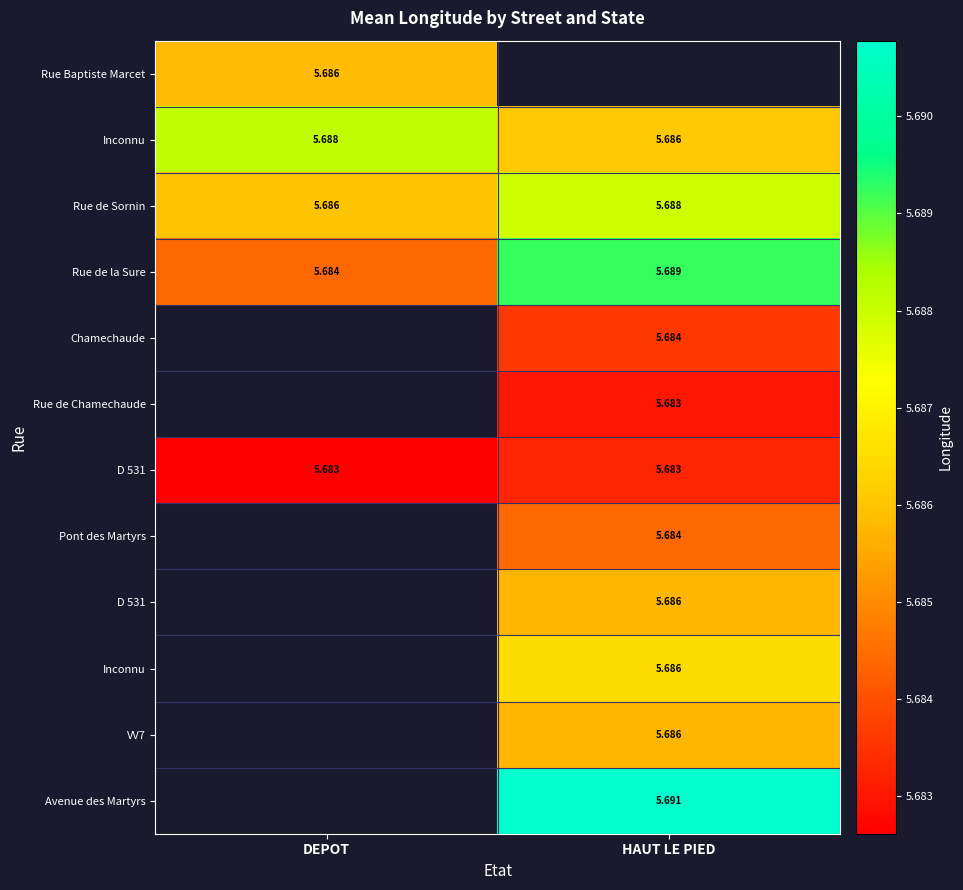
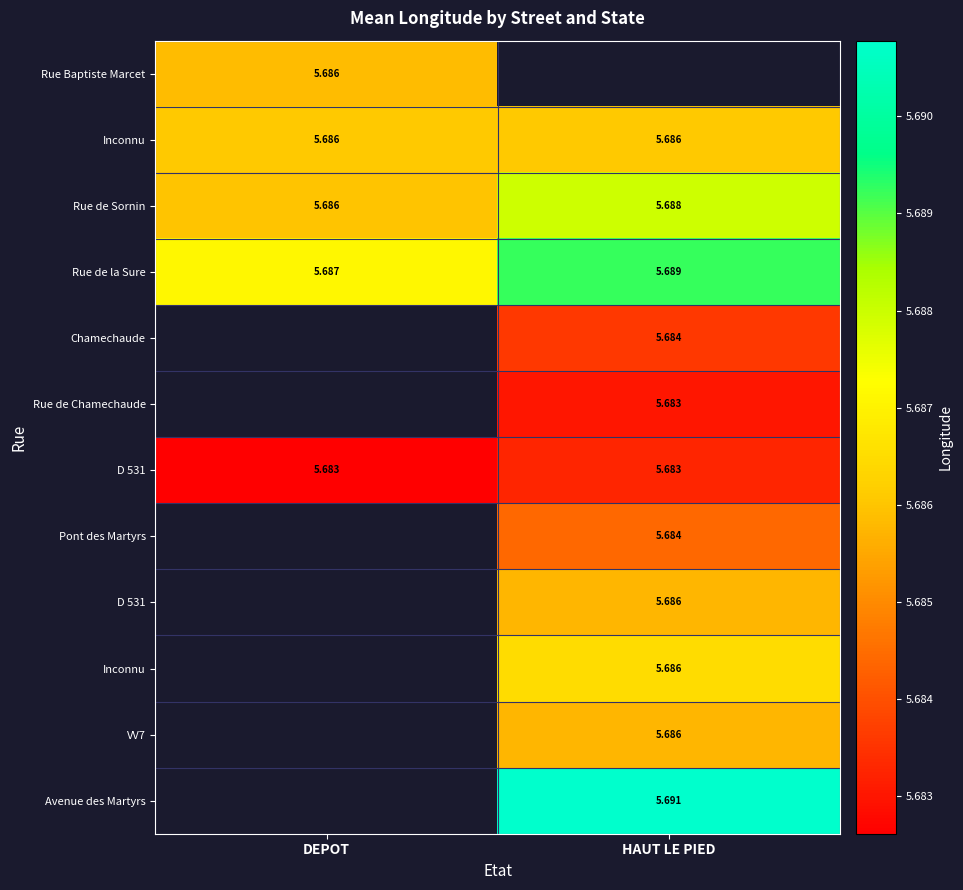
Inconnu, DEPOT: 5.688 -> 5.686
Rue de la Sure, DEPOT: 5.684 -> 5.687
